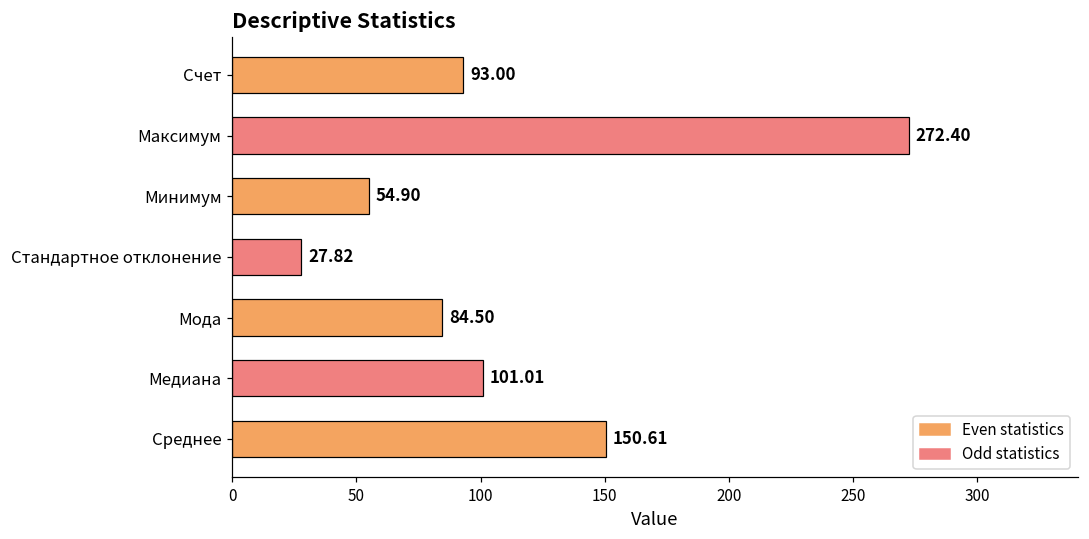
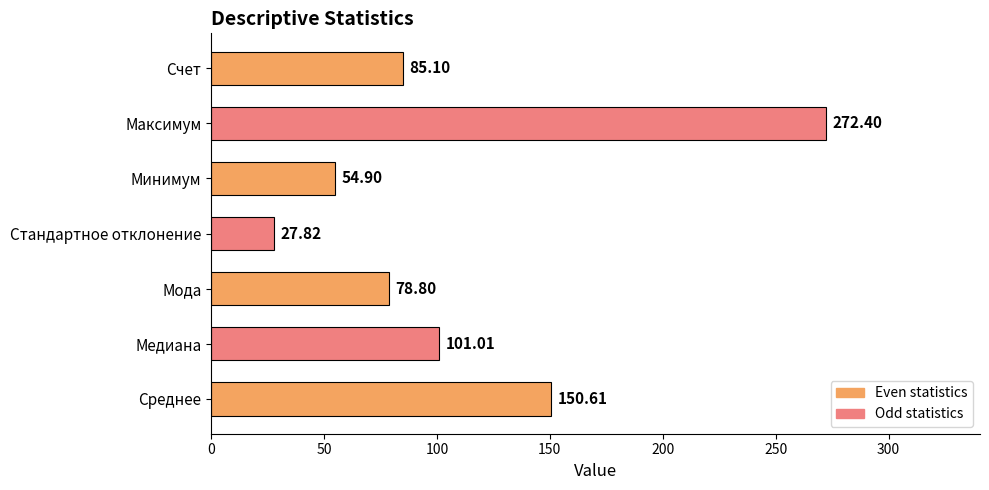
Счет: 93.00 -> 85.10
Мода: 84.50 -> 78.80
